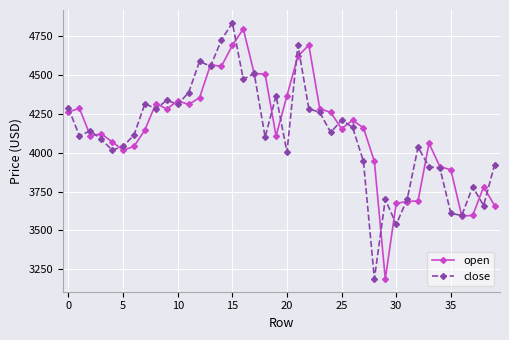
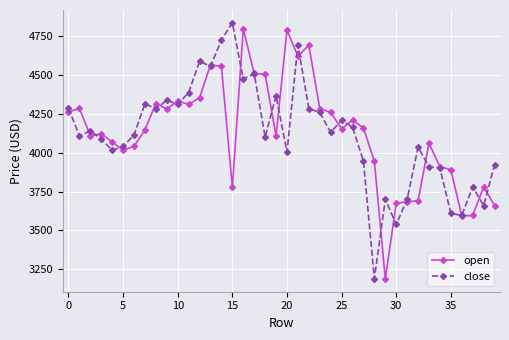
open, 15: 4690 -> 3780
open, 20: 4370 -> 4790
